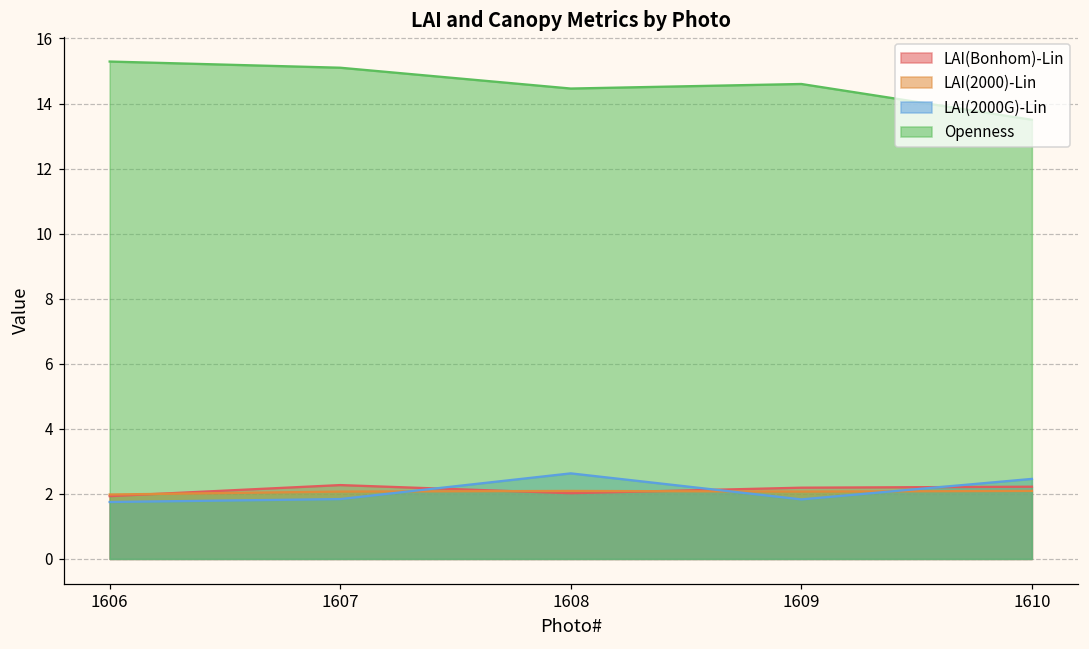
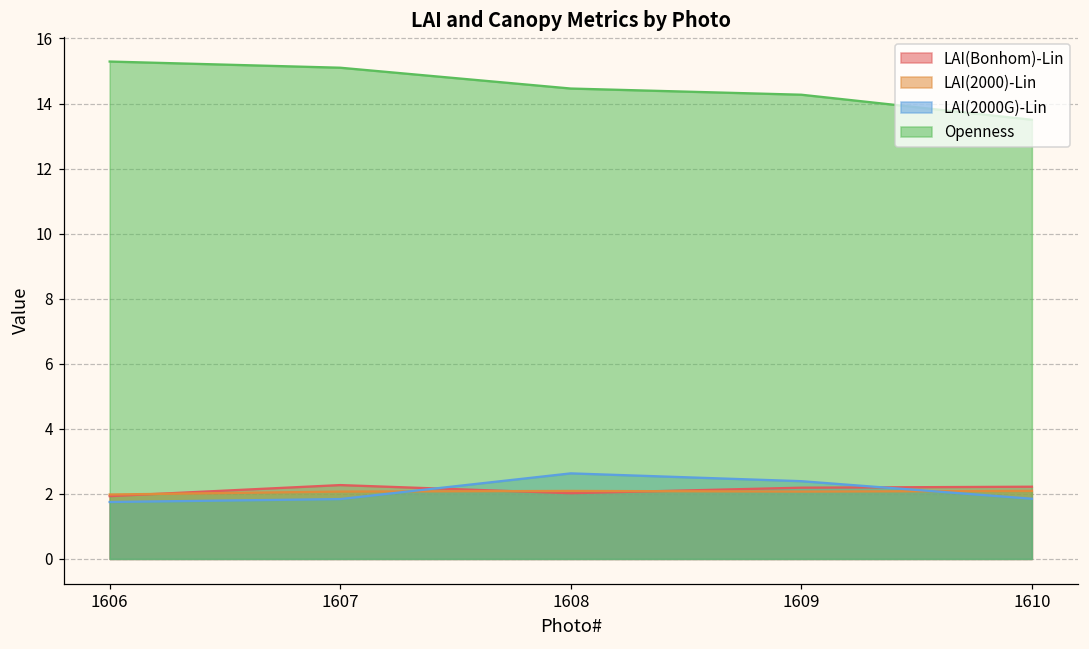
LAI(2000G)-Lin, 1609: 1.8 -> 2.4
Openness, 1609: 14.6 -> 14.3
LAI(2000G)-Lin, 1610: 2.5 -> 1.9
